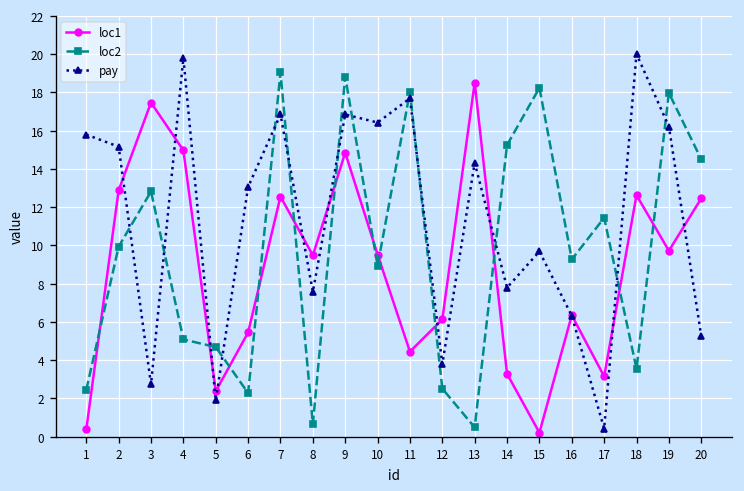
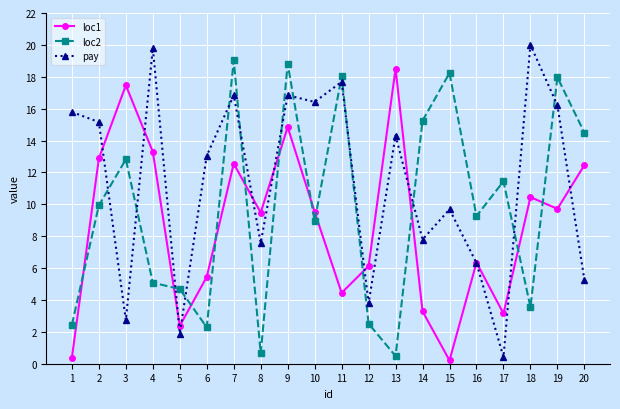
loc1, 4: 15.0 -> 13.3
loc1, 18: 12.6 -> 10.4
